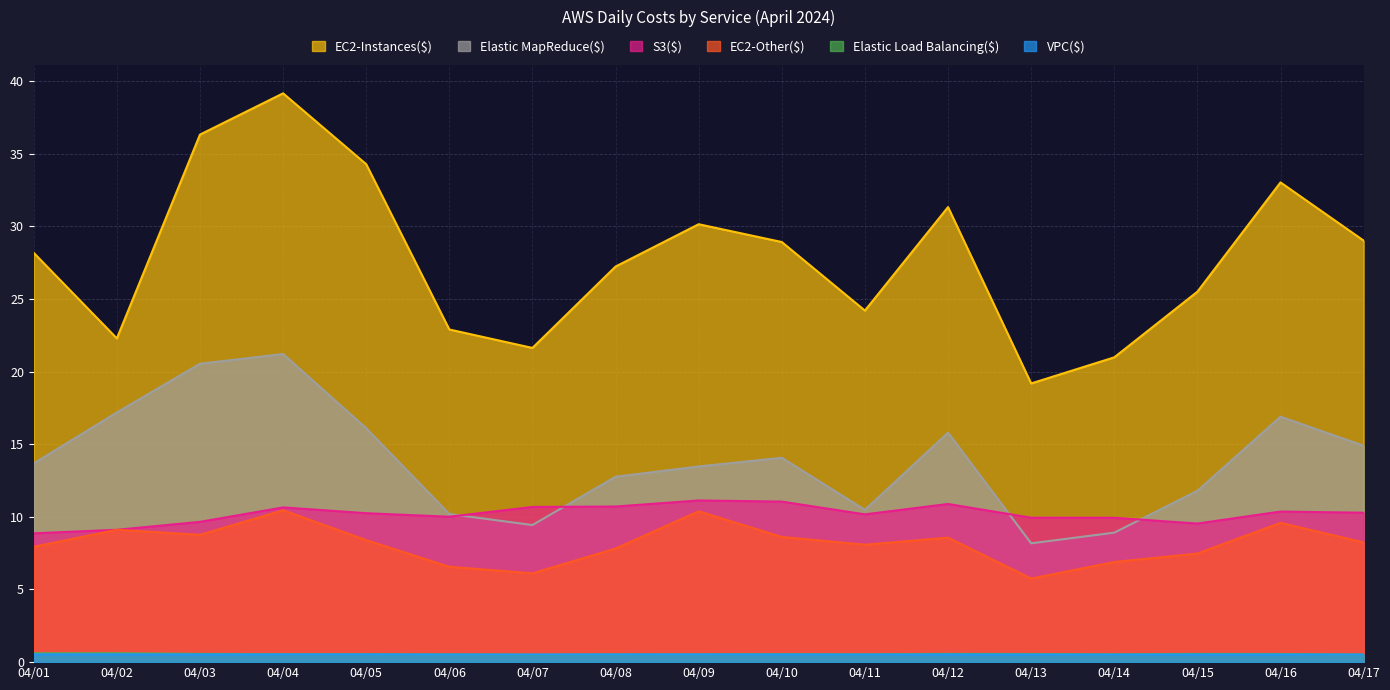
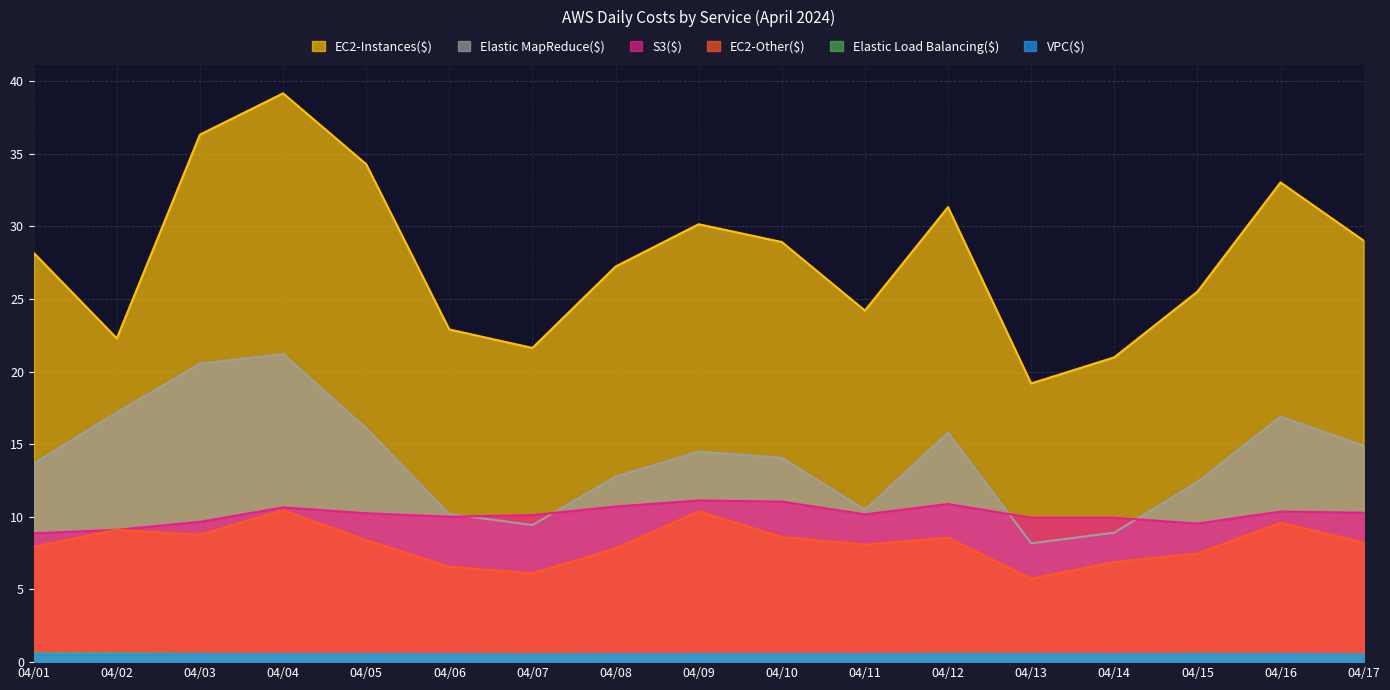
S3($), 04/07: 10.7 -> 10.1
Elastic MapReduce($), 04/09: 13.5 -> 14.5
Elastic MapReduce($), 04/15: 11.8 -> 12.4
